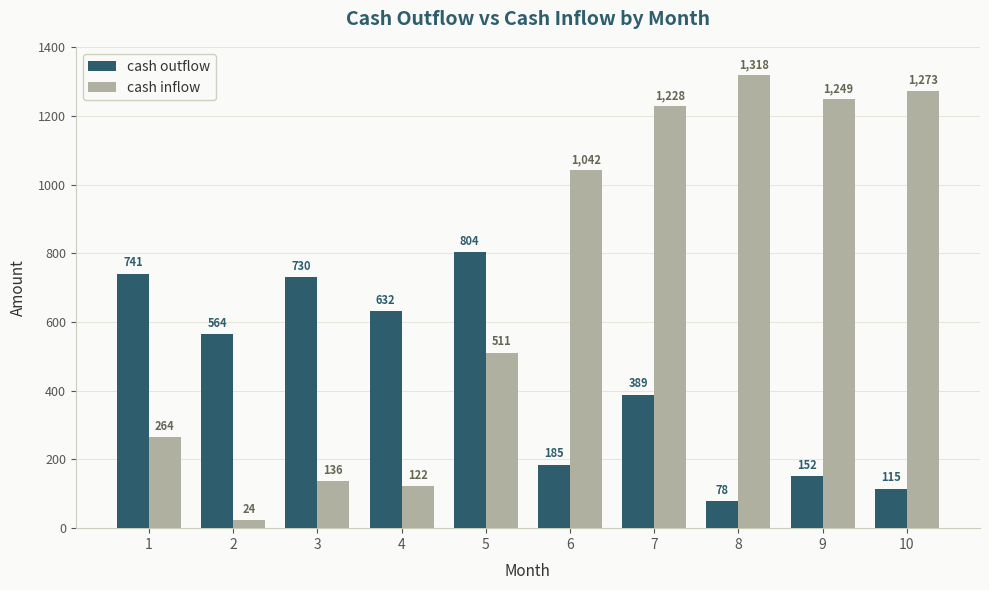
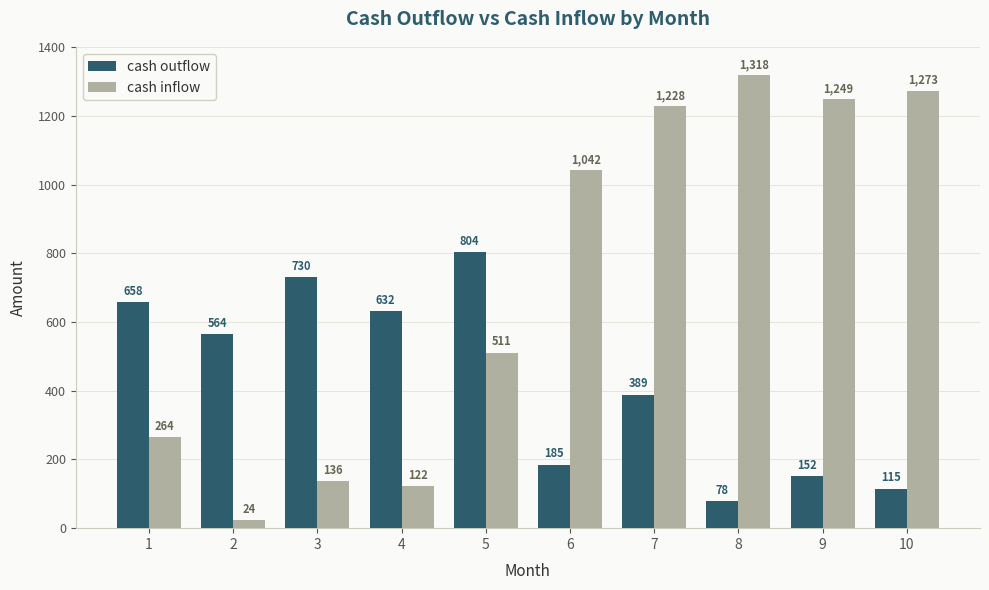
cash outflow, 1: 741 -> 658
